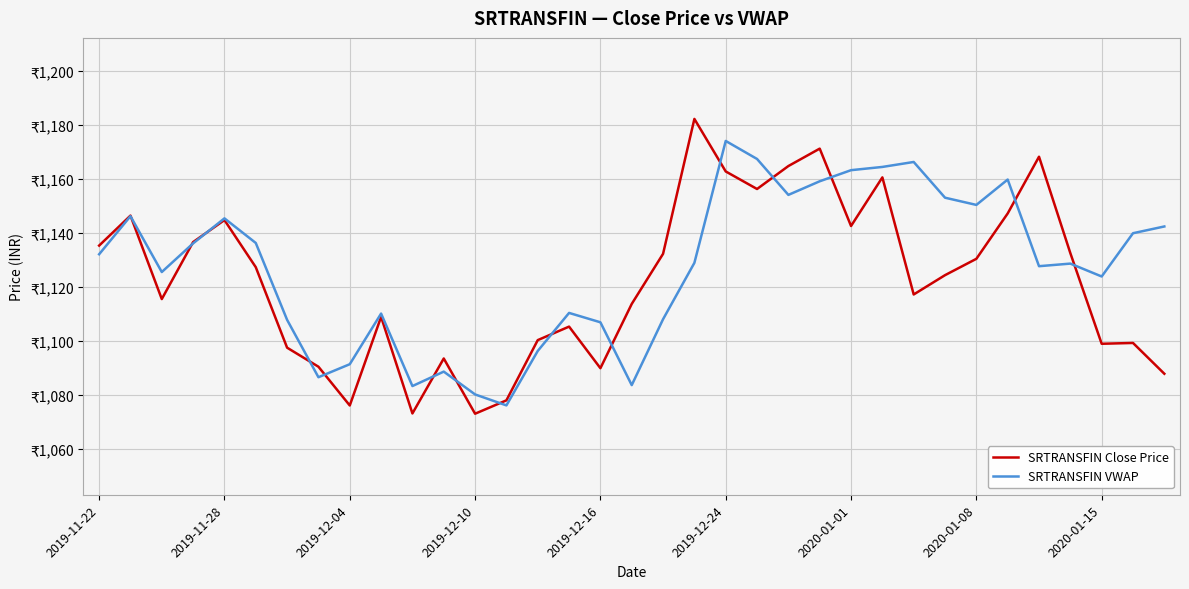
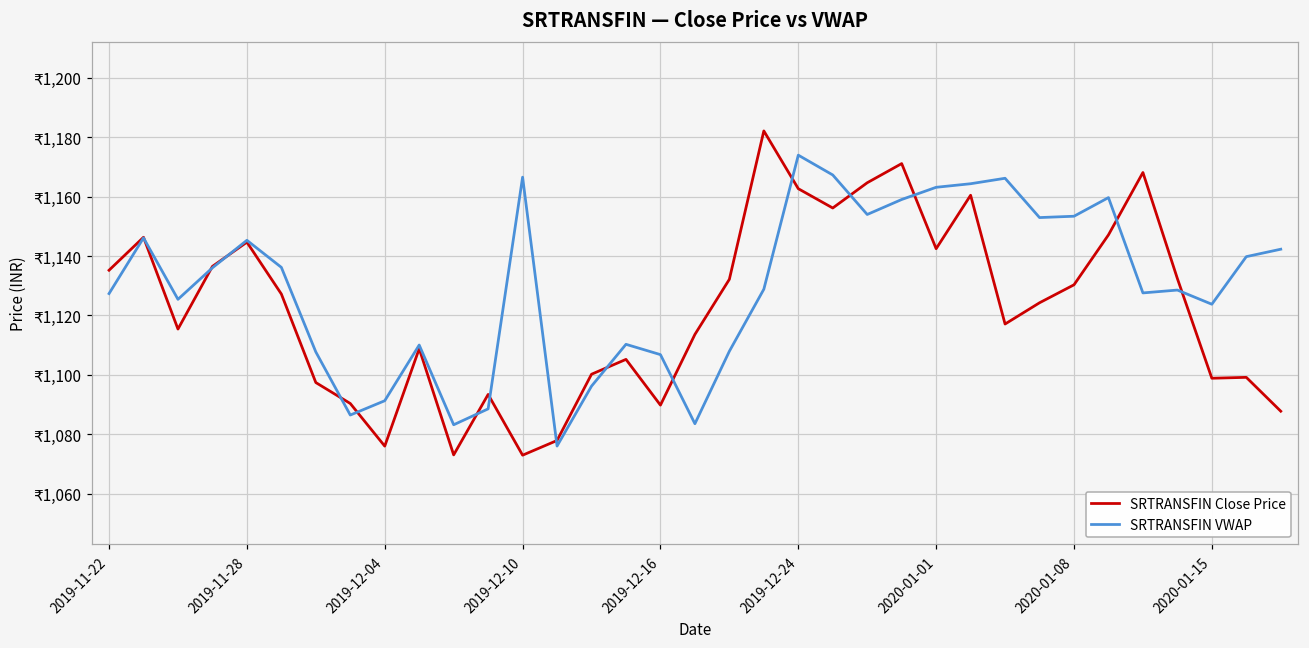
SRTRANSFIN VWAP, 2019-11-22: ₹1,132 -> ₹1,127
SRTRANSFIN VWAP, 2019-12-10: ₹1,080 -> ₹1,167
SRTRANSFIN VWAP, 2020-01-08: ₹1,150 -> ₹1,153
